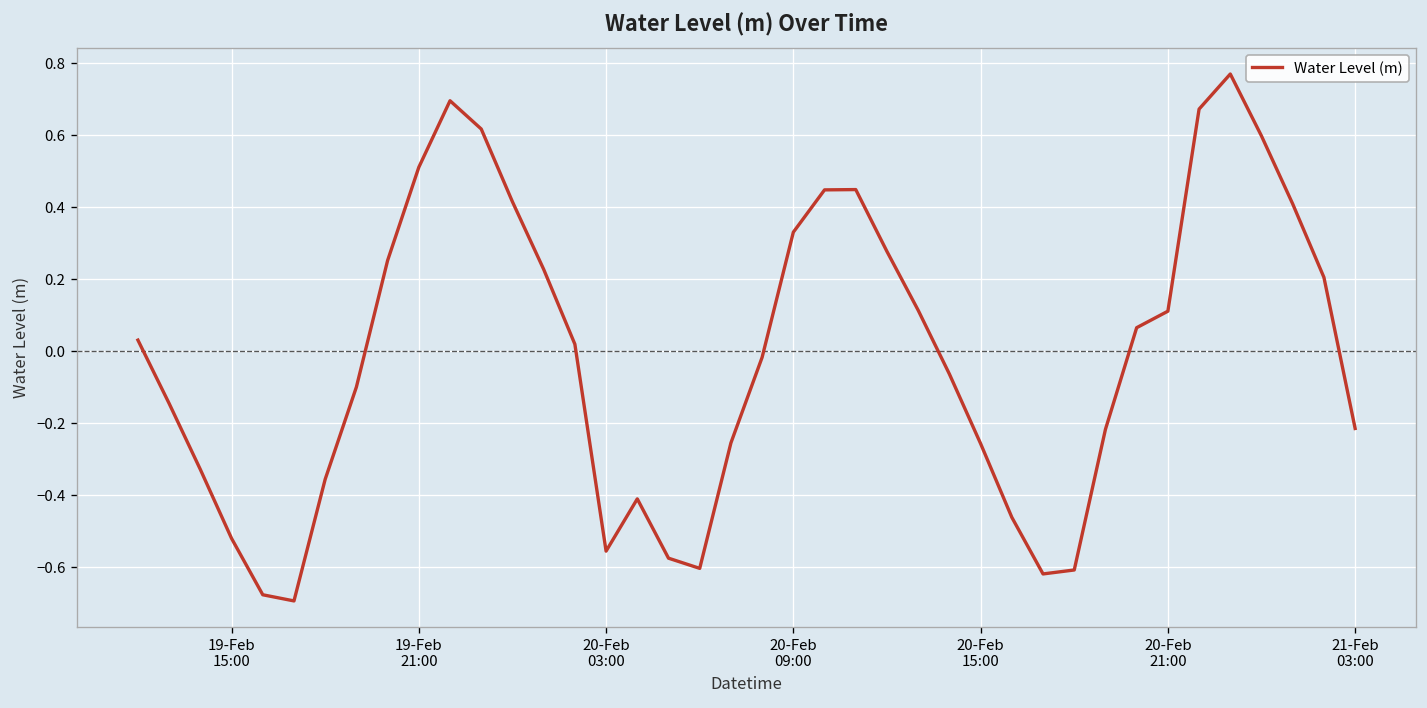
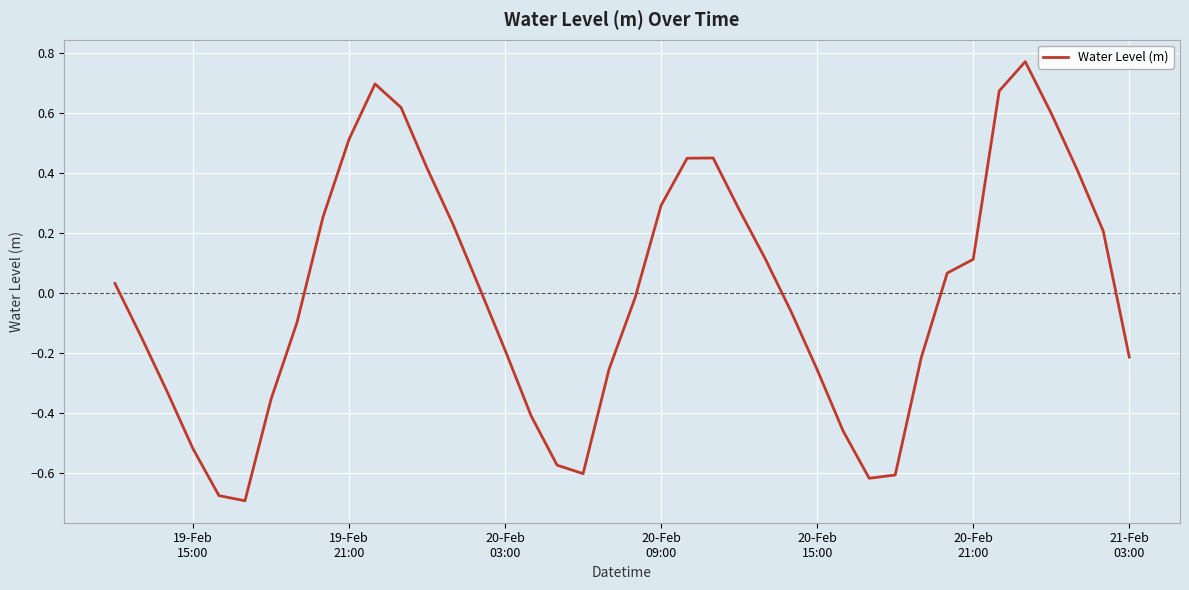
20-Feb 03:00: -0.56 -> -0.19
20-Feb 09:00: 0.33 -> 0.29
